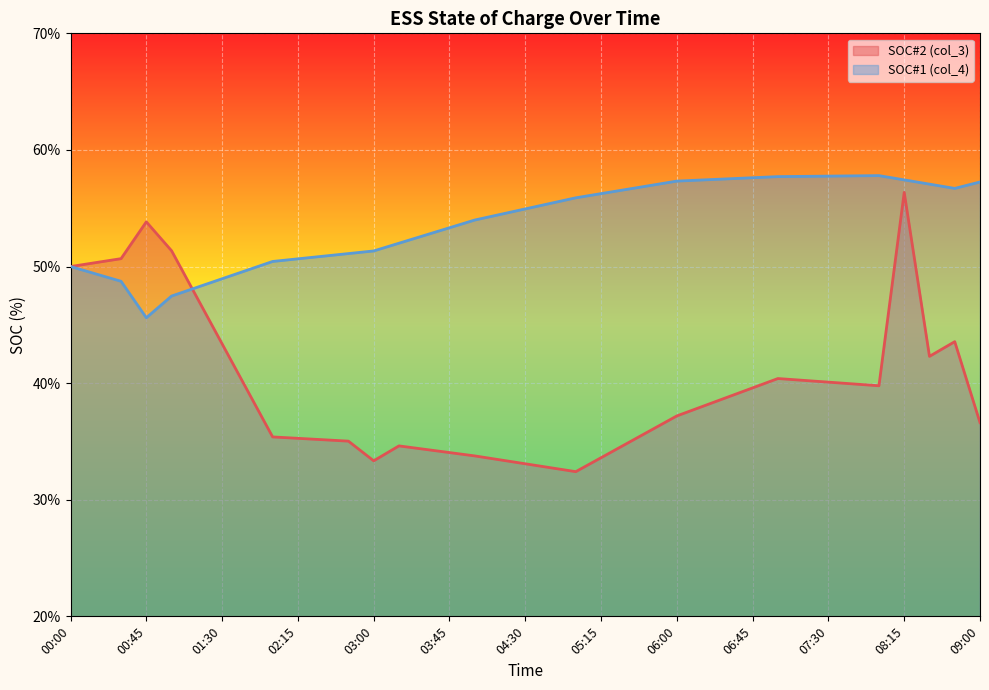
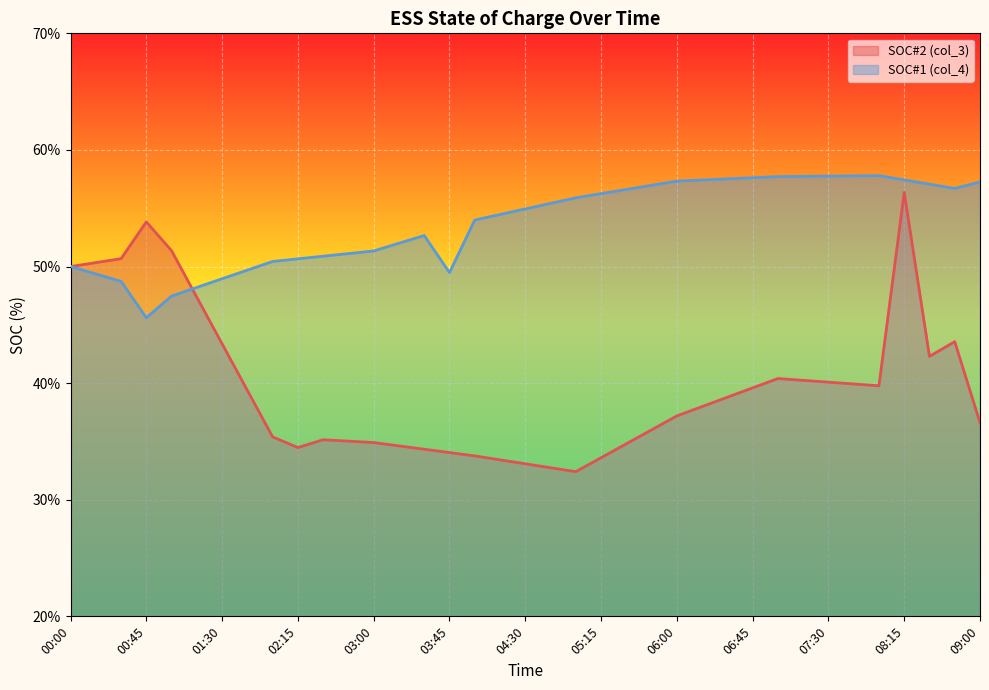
SOC#2 (col_3), 02:15: 35.3% -> 34.5%
SOC#2 (col_3), 03:00: 33.3% -> 34.9%
SOC#1 (col_4), 03:45: 53.3% -> 49.5%
